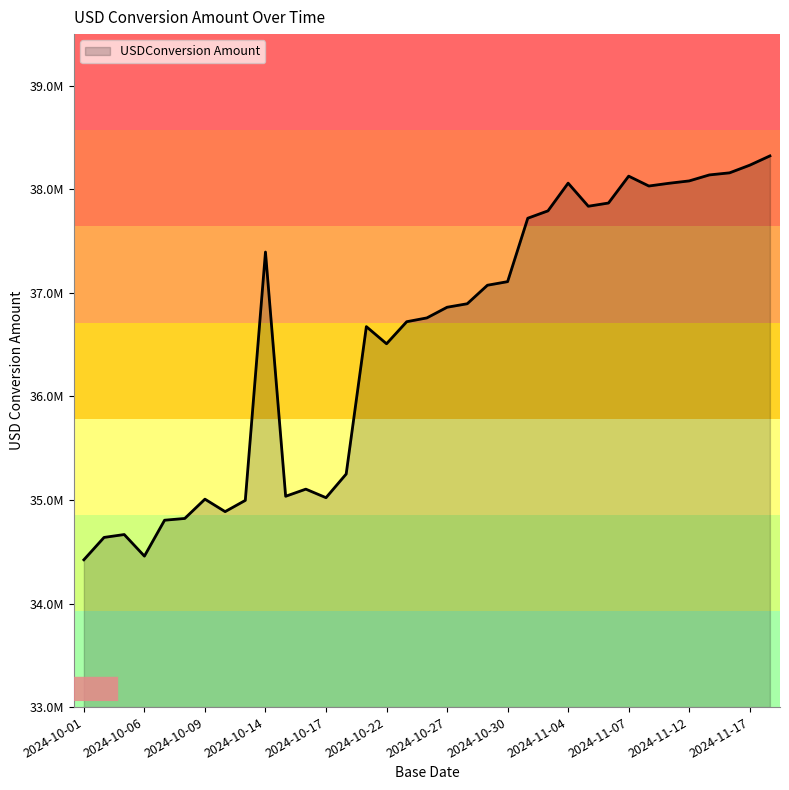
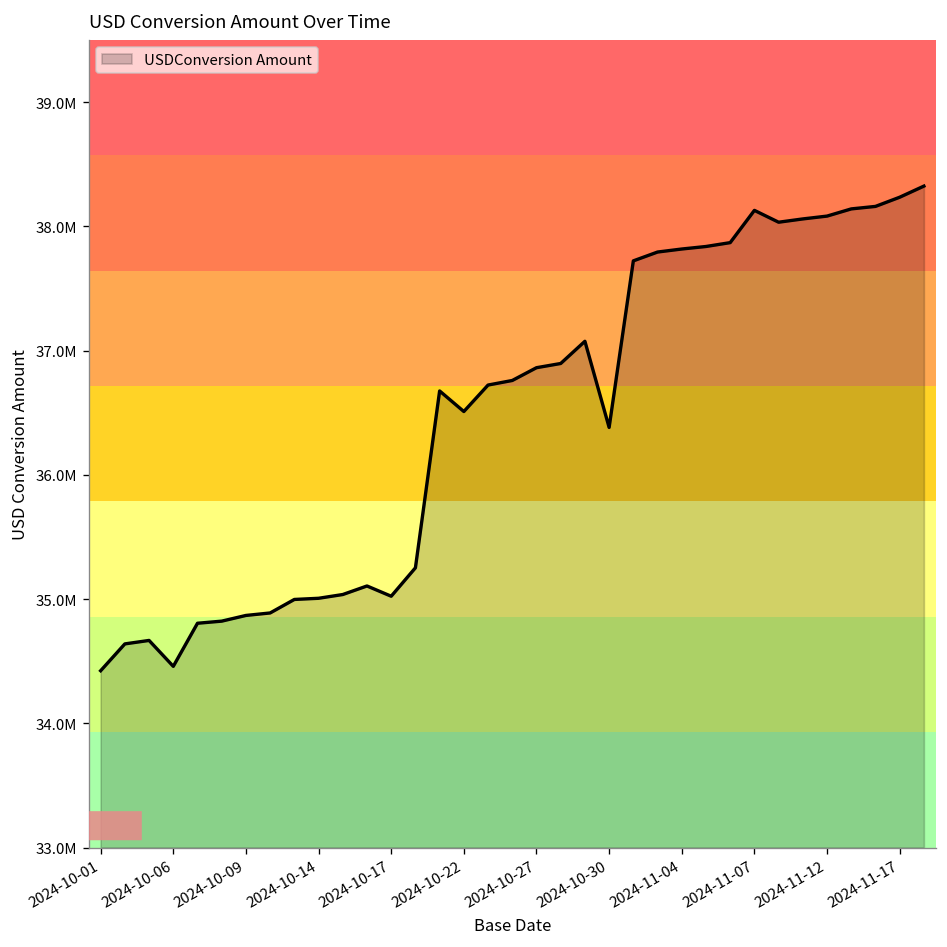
2024-10-09: 35010000 -> 34870000
2024-10-14: 37400000 -> 35010000
2024-10-30: 37110000 -> 36380000
2024-11-04: 38060000 -> 37820000
